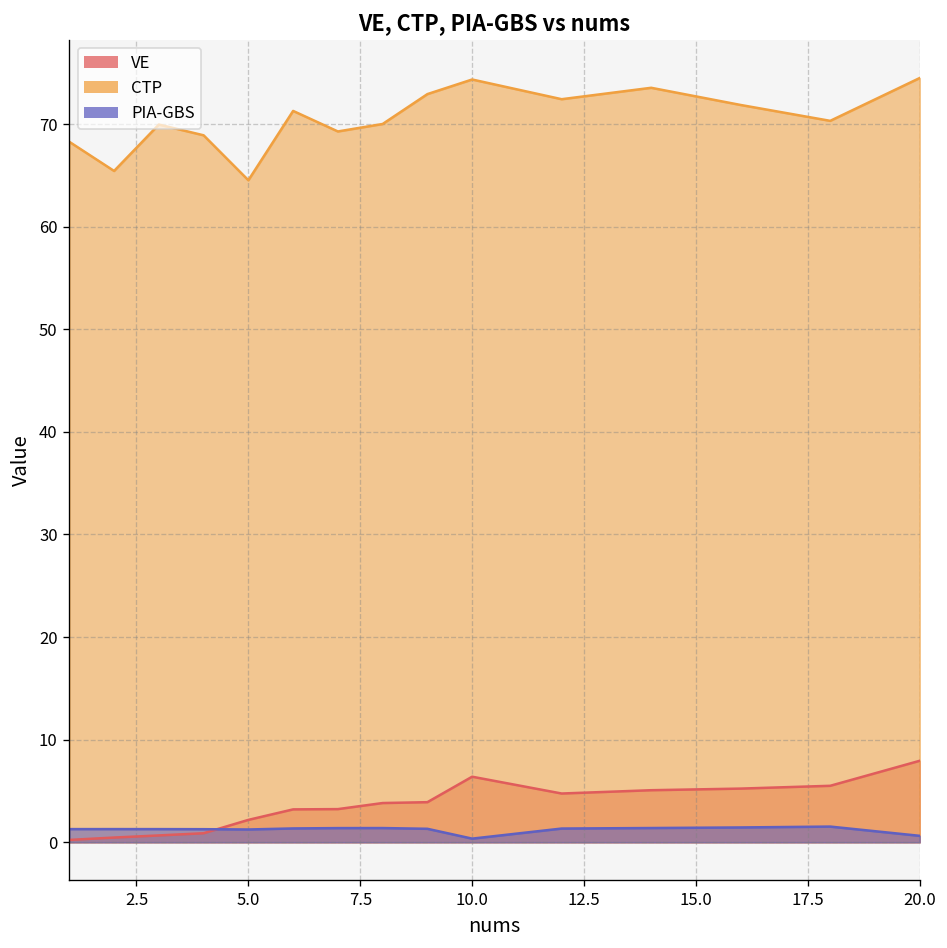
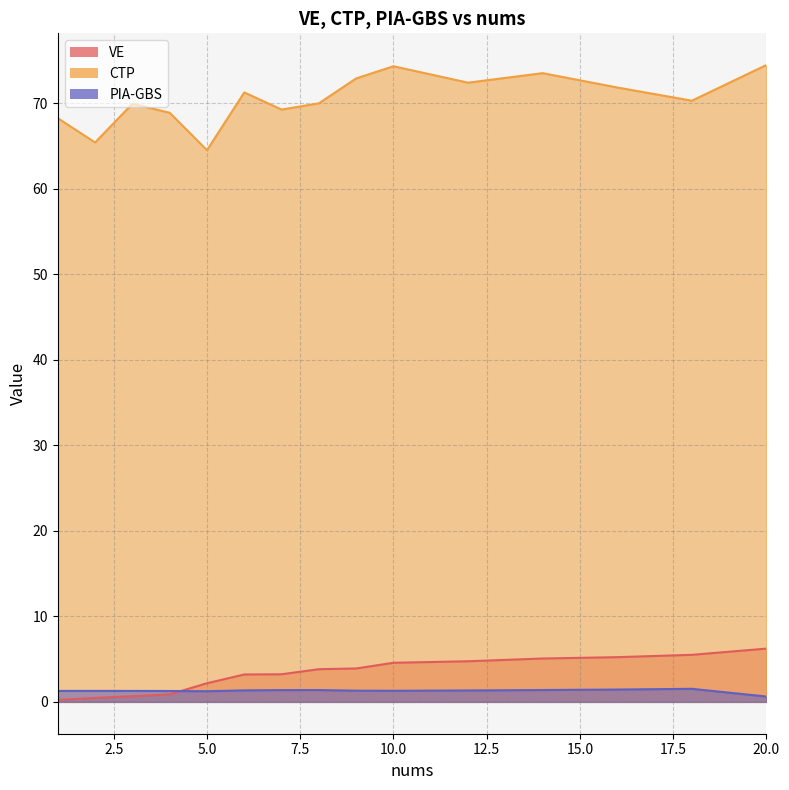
VE, 10.0: 6 -> 5
PIA-GBS, 10.0: 0 -> 1
VE, 20.0: 8 -> 6
